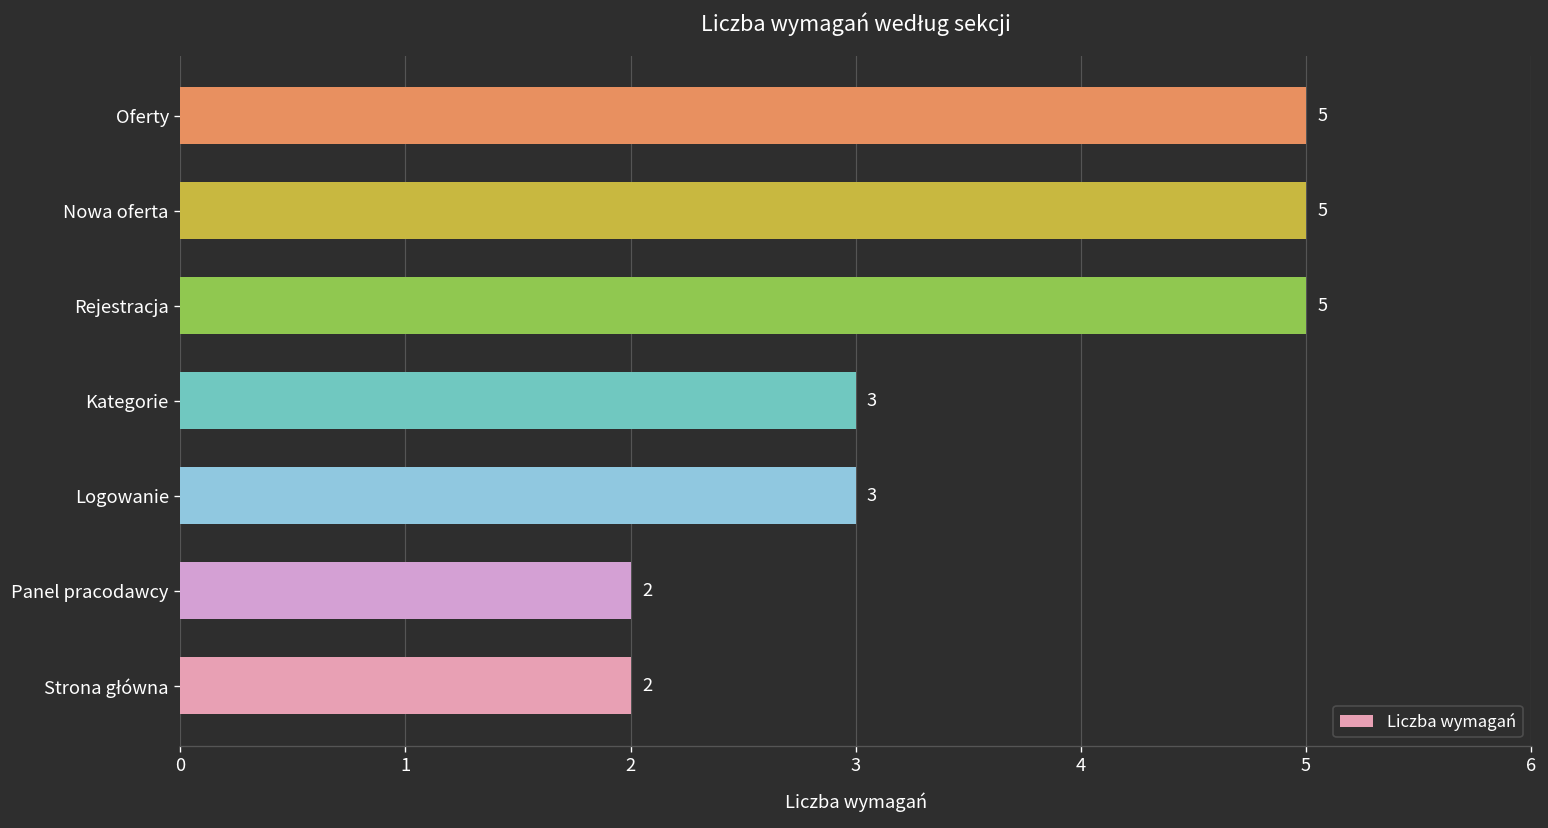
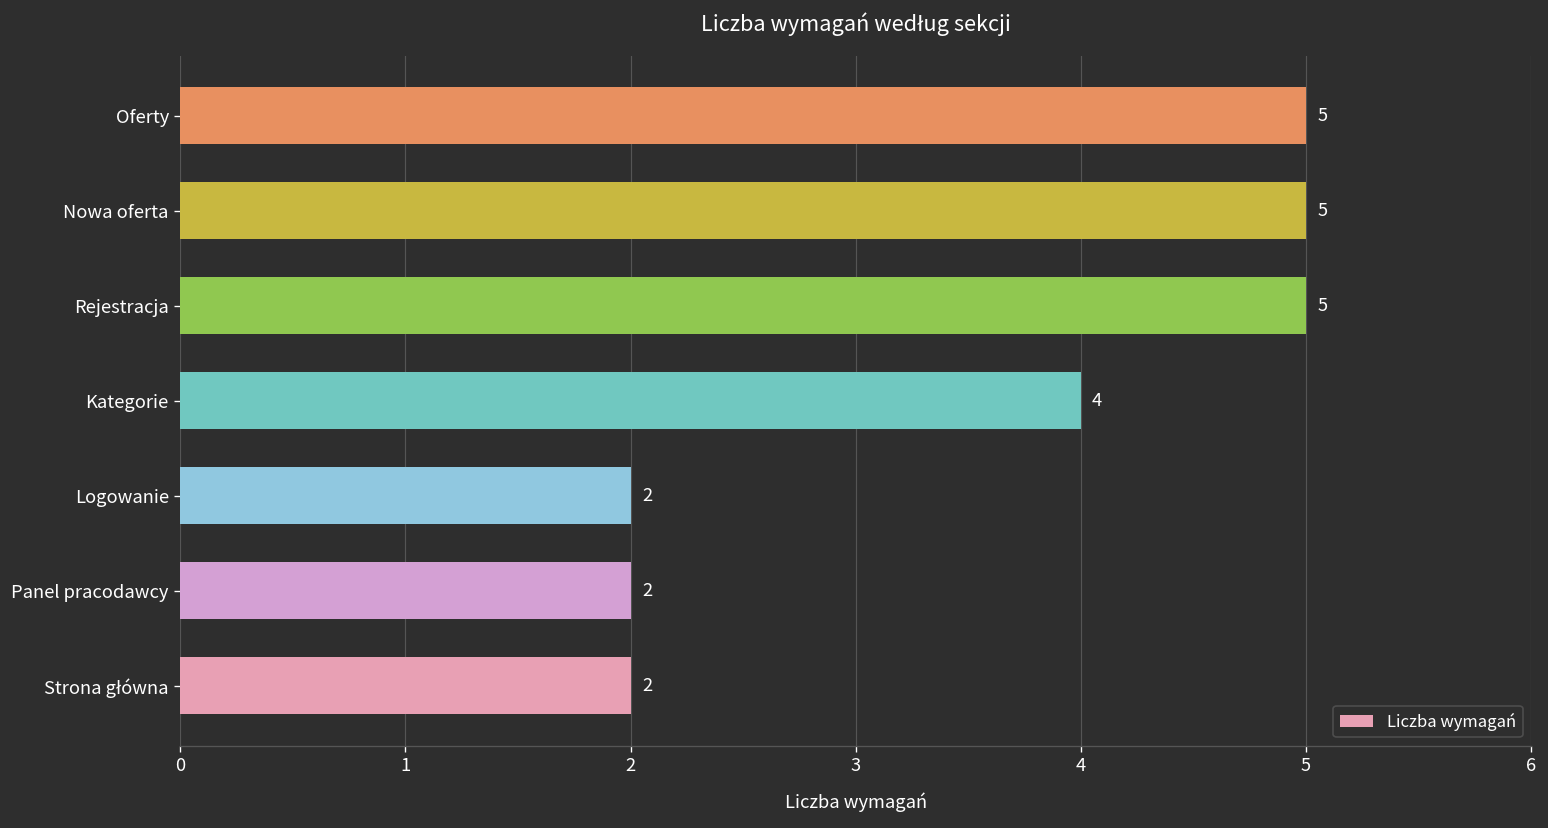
Kategorie: 3 -> 4
Logowanie: 3 -> 2
